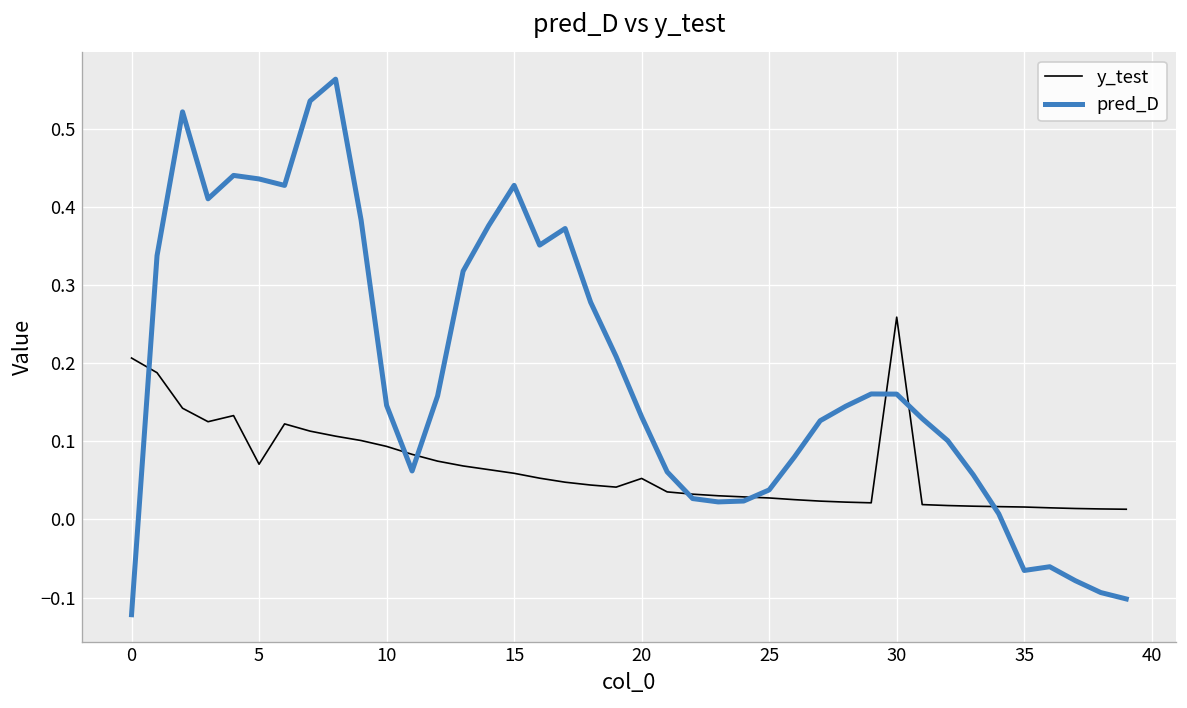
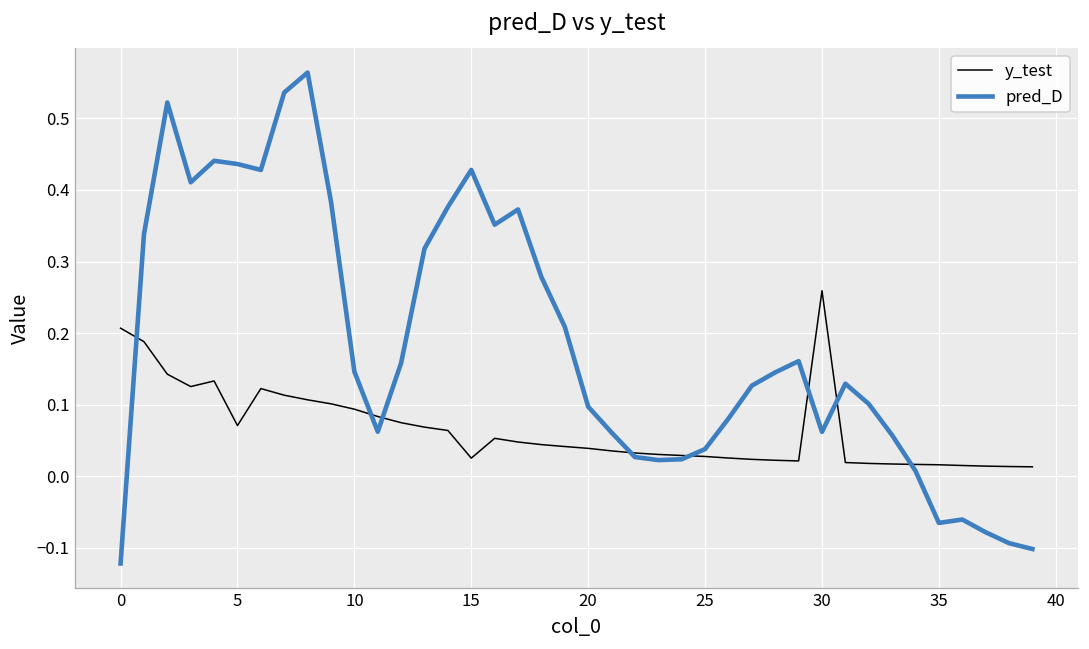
y_test, 15: 0.06 -> 0.03
y_test, 20: 0.05 -> 0.04
pred_D, 20: 0.13 -> 0.10
pred_D, 30: 0.16 -> 0.06
